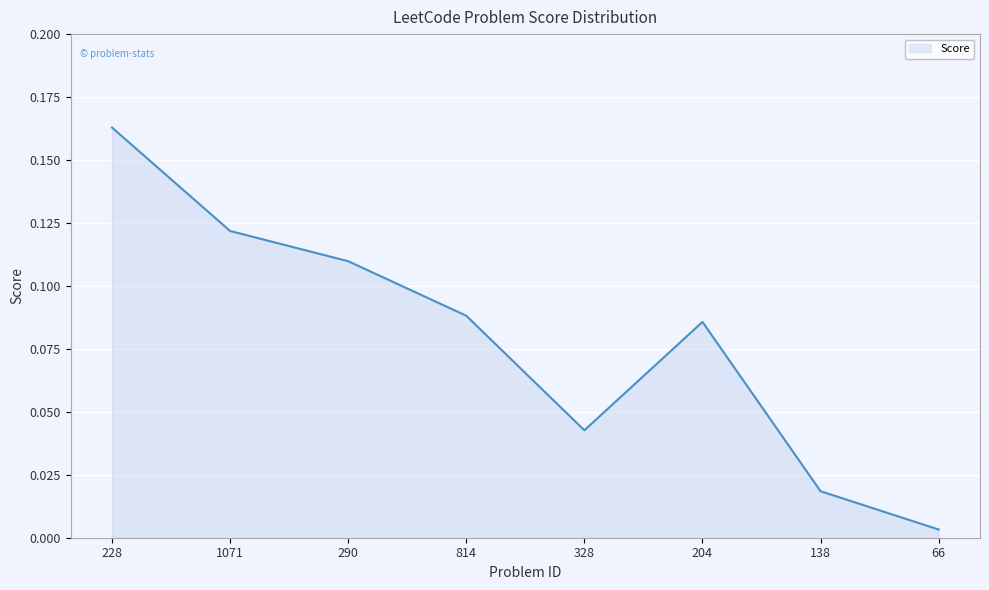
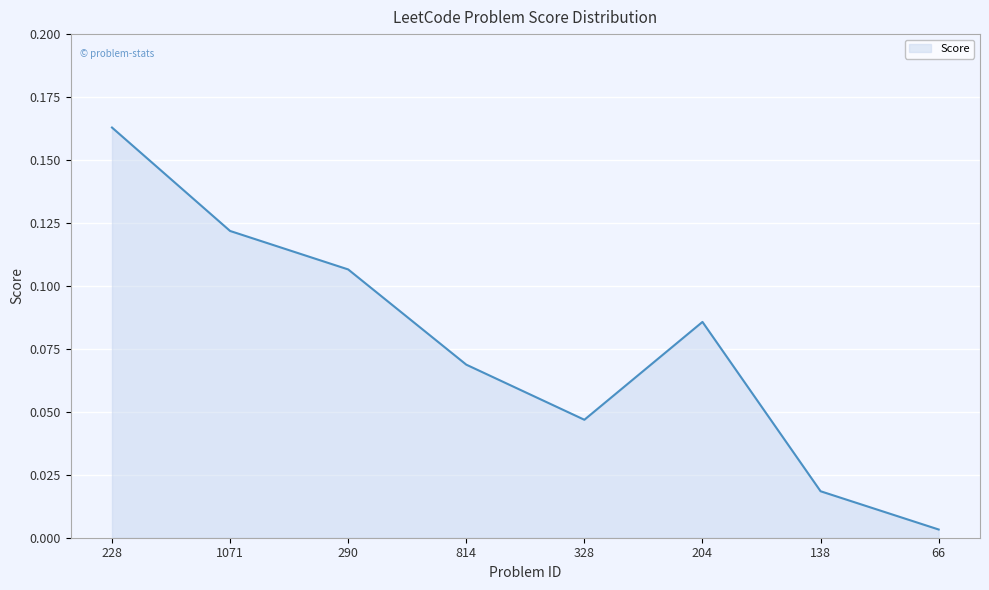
290: 0.110 -> 0.107
814: 0.088 -> 0.069
328: 0.043 -> 0.047
